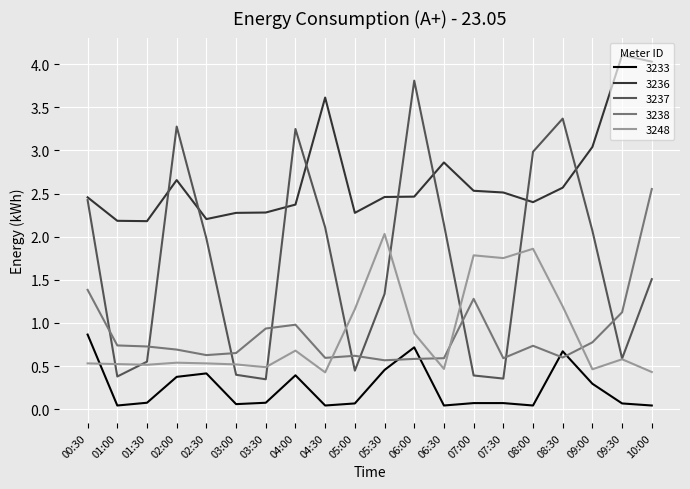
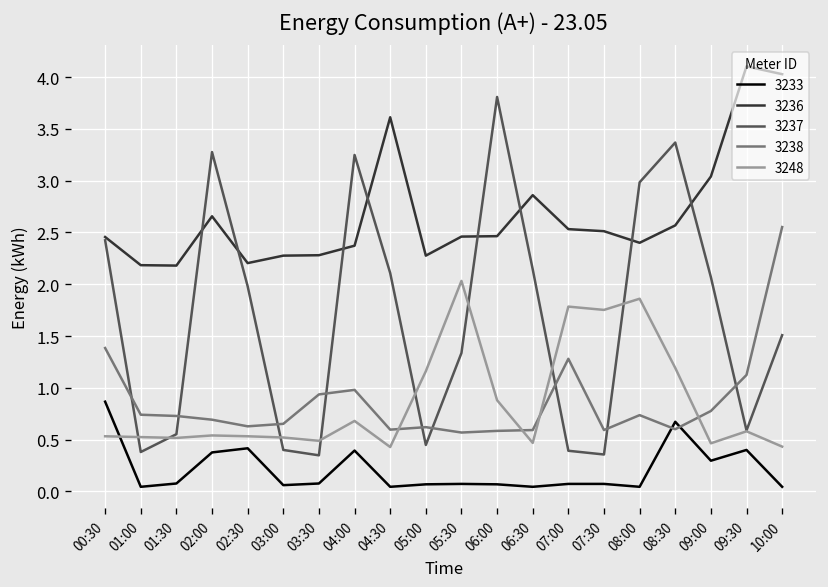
3233, 05:30: 0.5 -> 0.1
3233, 06:00: 0.7 -> 0.1
3233, 09:30: 0.1 -> 0.4
